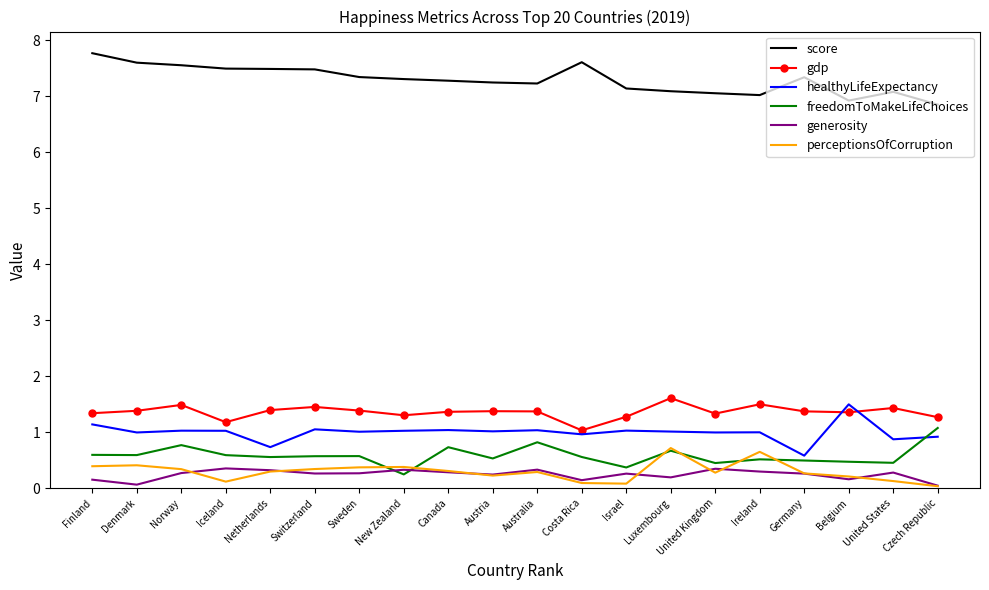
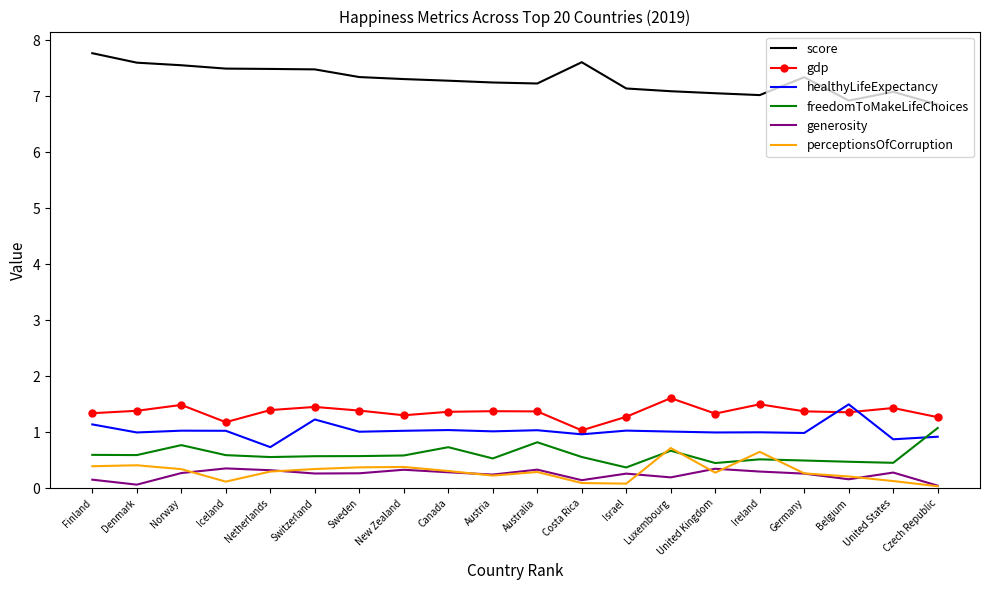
healthyLifeExpectancy, Switzerland: 1.1 -> 1.2
freedomToMakeLifeChoices, New Zealand: 0.2 -> 0.6
healthyLifeExpectancy, Germany: 0.6 -> 1.0
